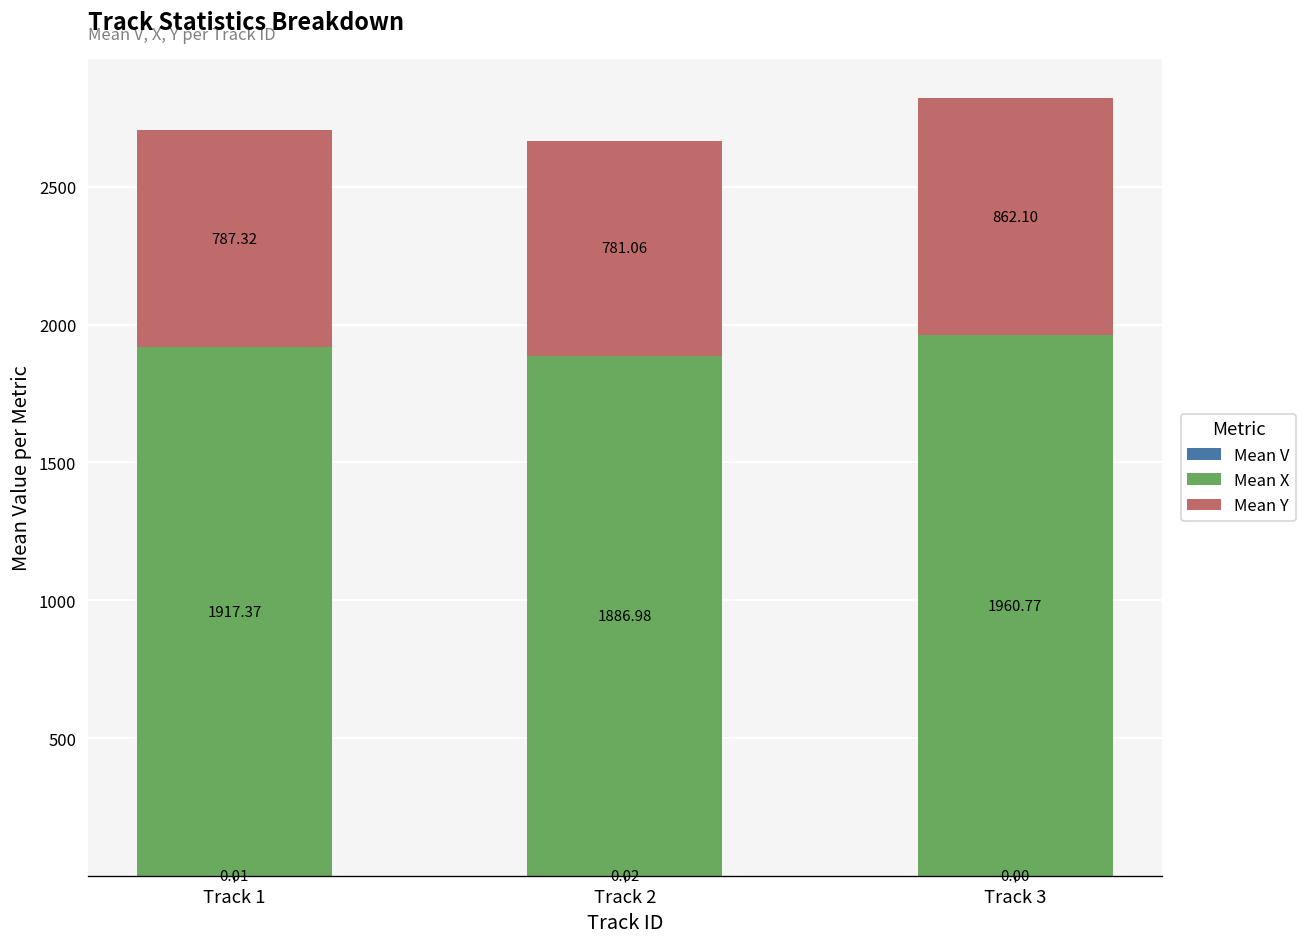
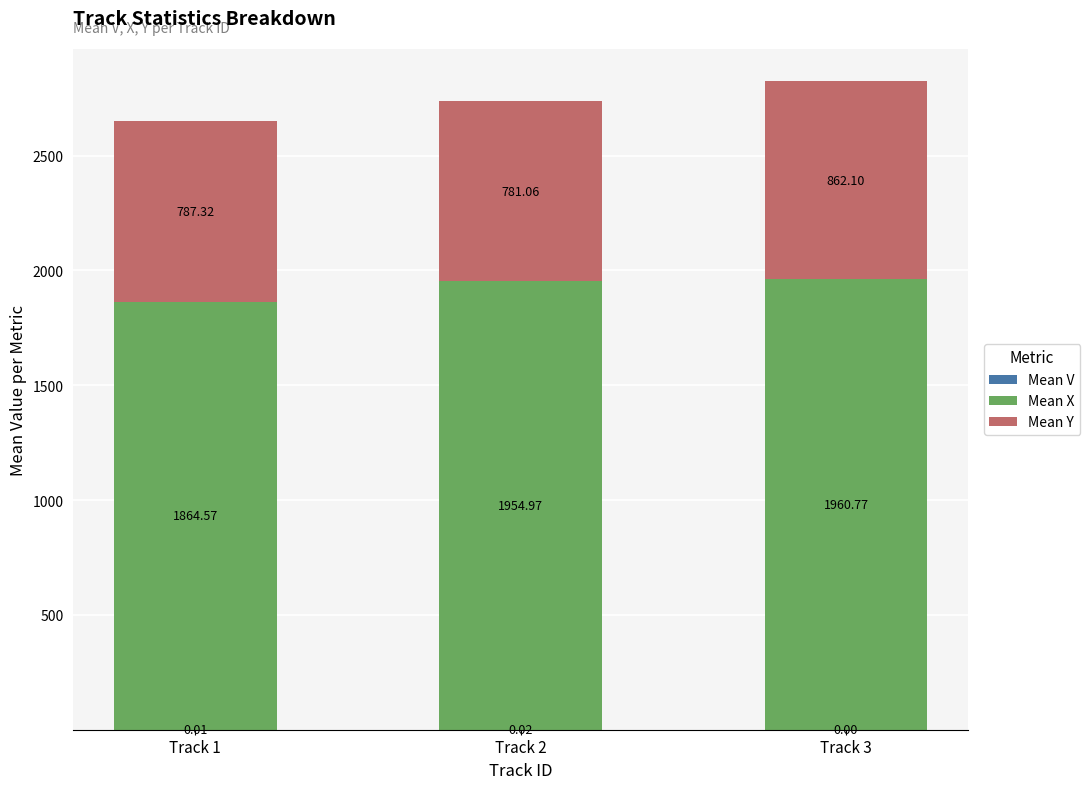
Mean X, Track 1: 1917.37 -> 1864.57
Mean X, Track 2: 1886.98 -> 1954.97
